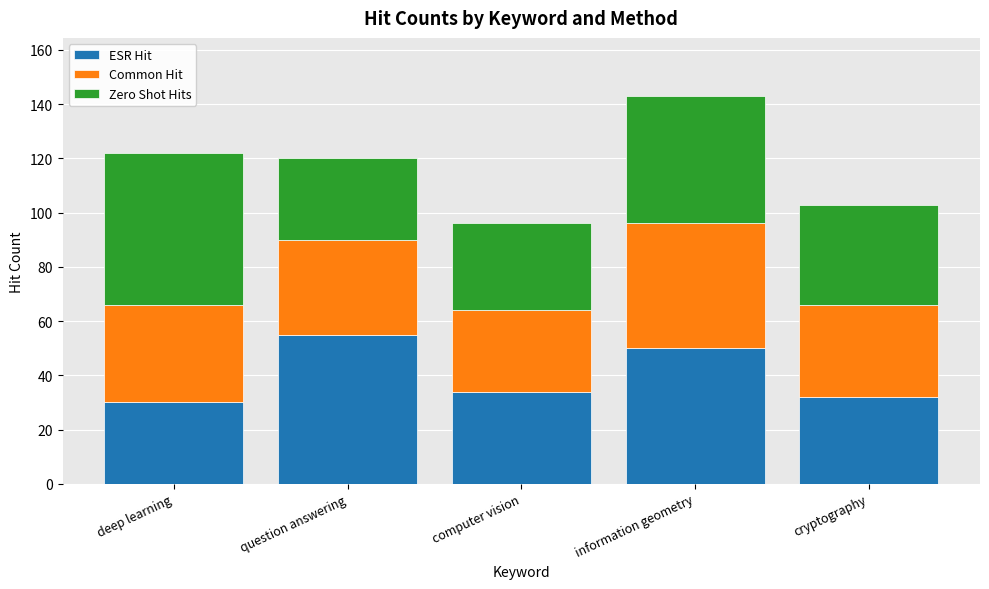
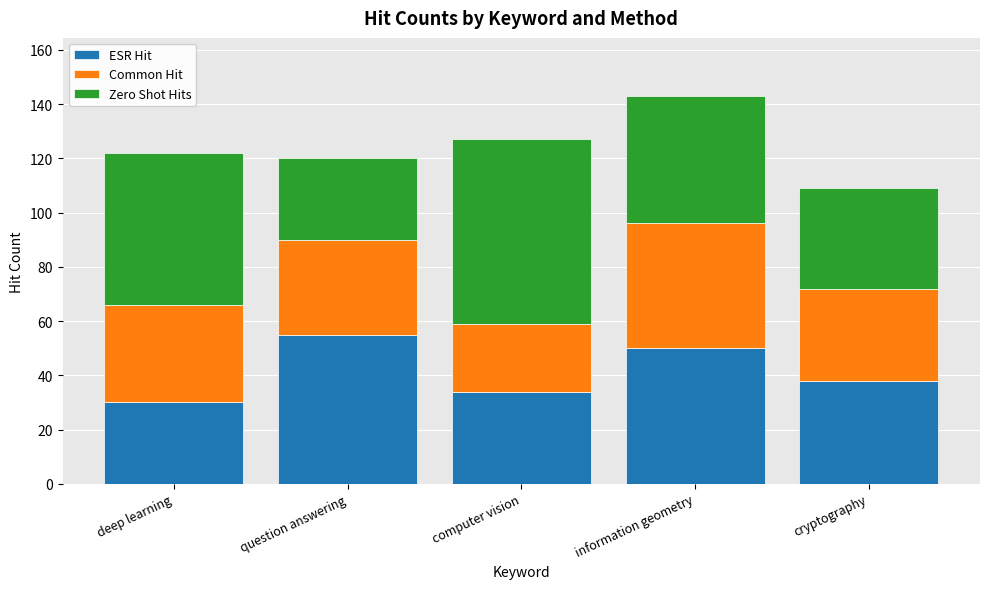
Common Hit, computer vision: 30 -> 25
Zero Shot Hits, computer vision: 32 -> 68
ESR Hit, cryptography: 32 -> 38
